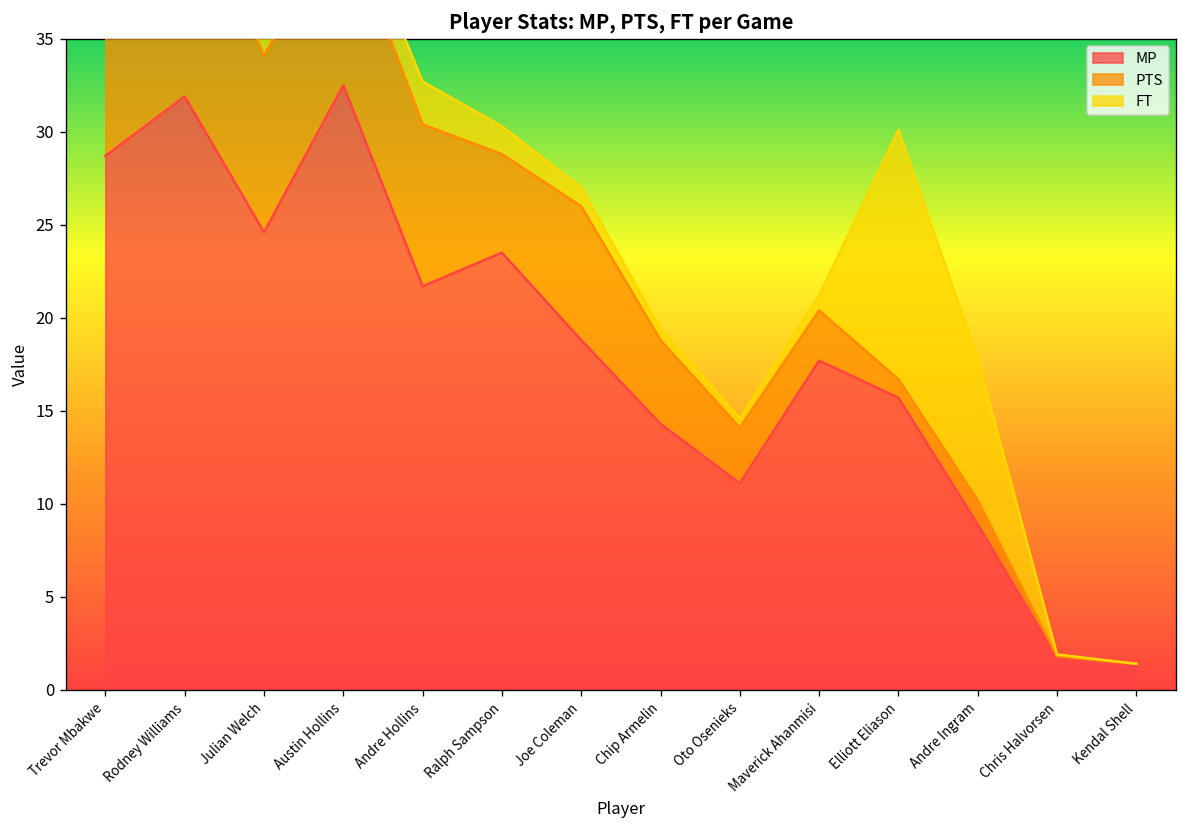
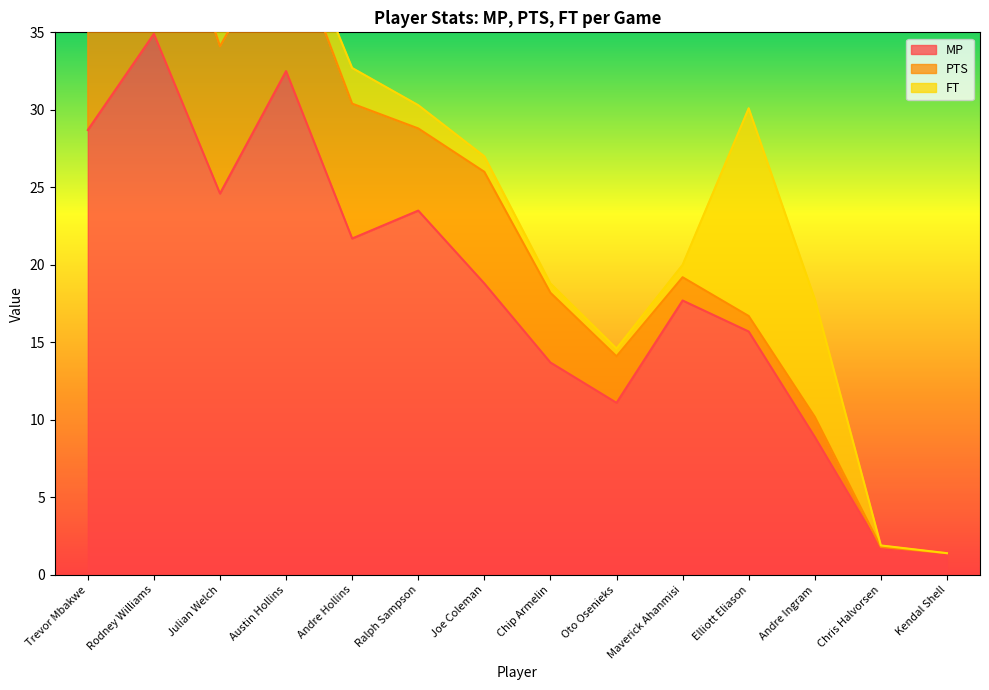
MP, Rodney Williams: 31.9 -> 34.9
MP, Chip Armelin: 14.3 -> 13.7
PTS, Maverick Ahanmisi: 2.7 -> 1.5
